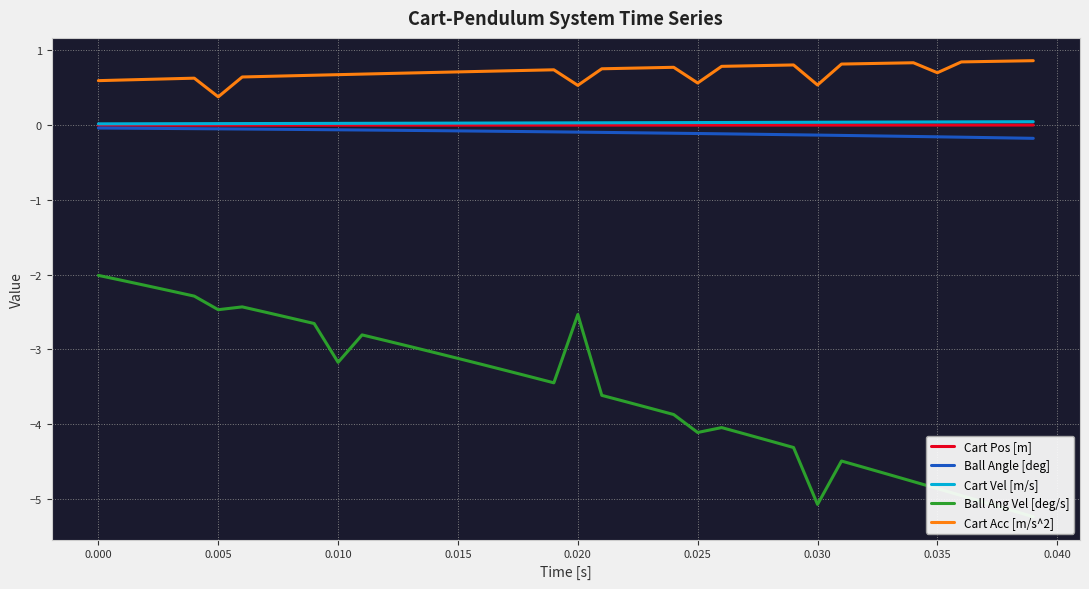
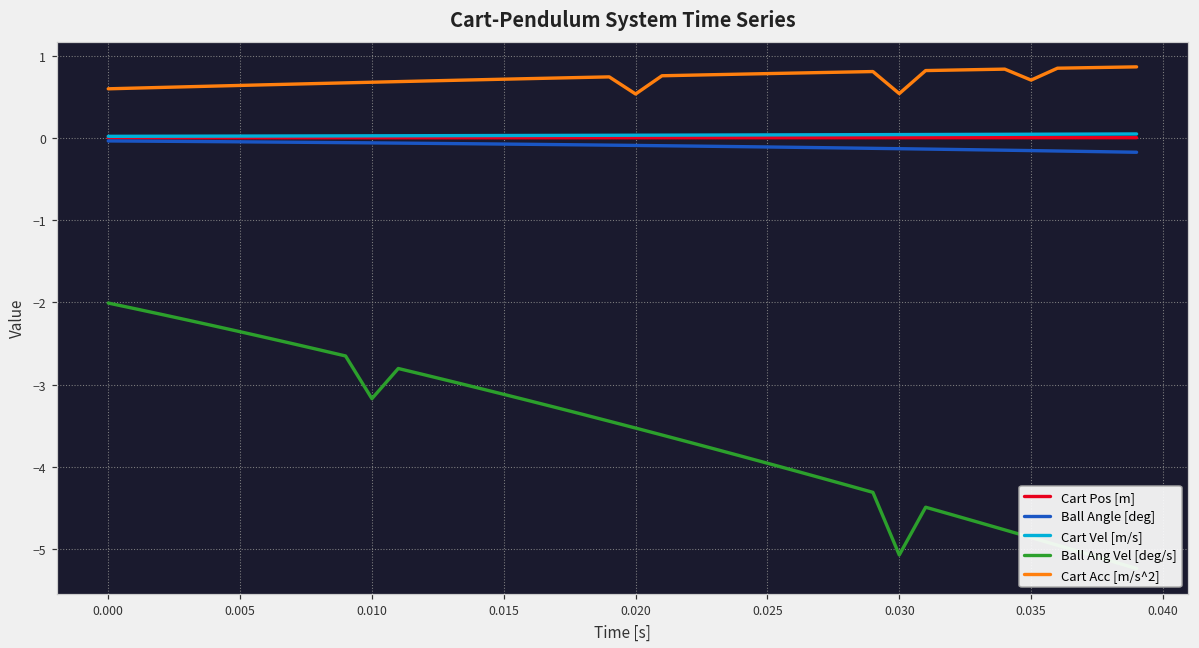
Ball Ang Vel [deg/s], 0.005: -2.5 -> -2.4
Cart Acc [m/s^2], 0.005: 0.4 -> 0.6
Ball Ang Vel [deg/s], 0.020: -2.5 -> -3.5
Ball Ang Vel [deg/s], 0.025: -4.1 -> -4.0
Cart Acc [m/s^2], 0.025: 0.6 -> 0.8
